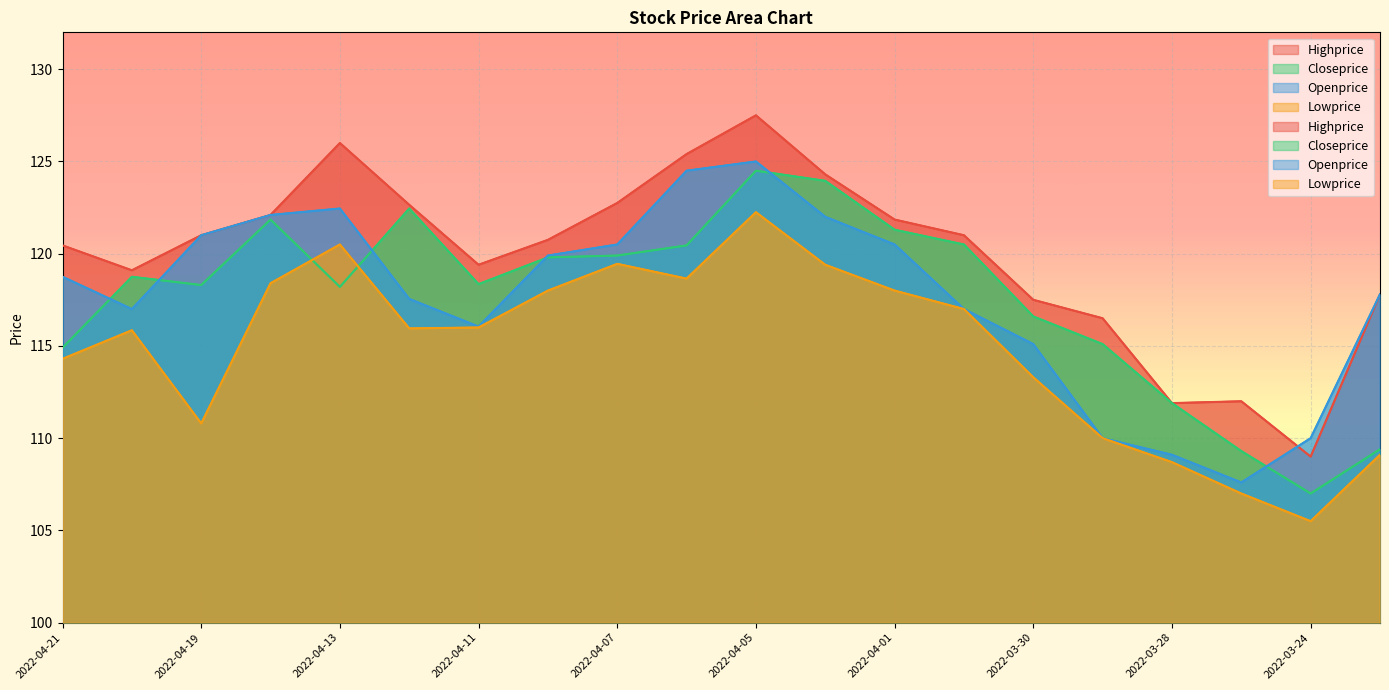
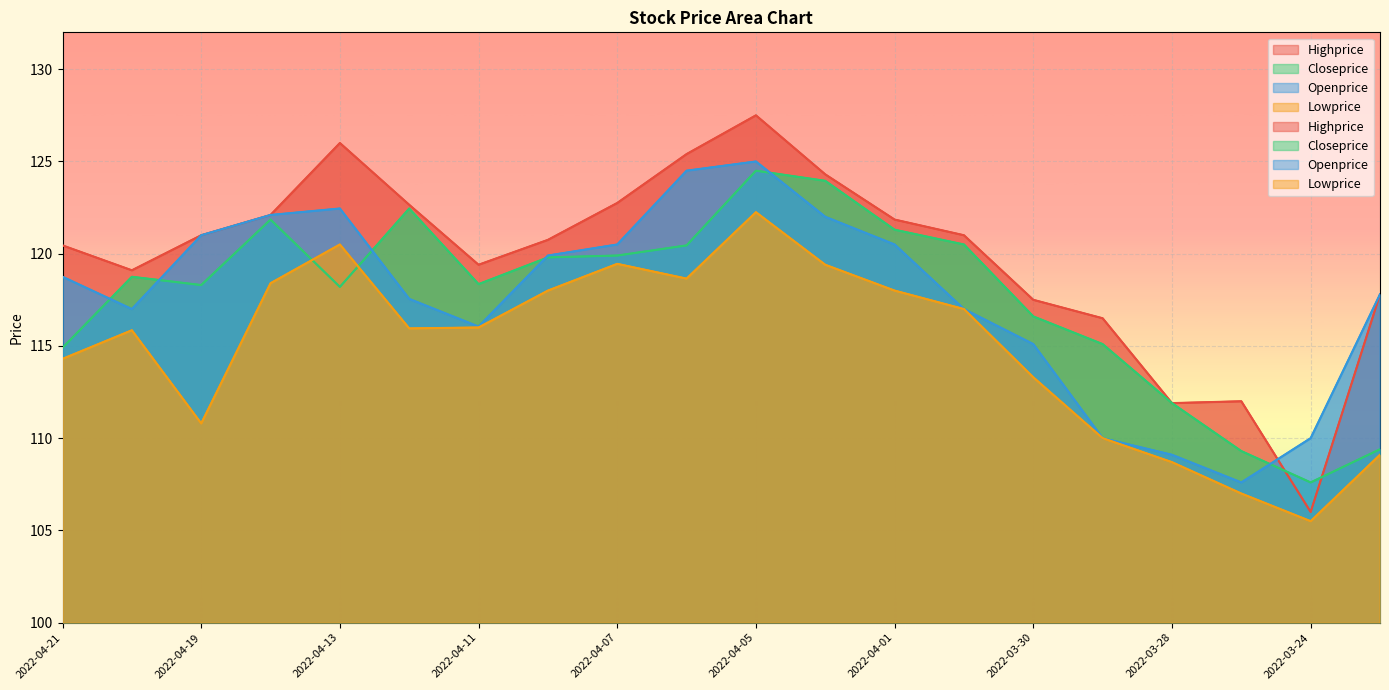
Highprice, 2022-03-24: 109 -> 106
Closeprice, 2022-03-24: 107.0 -> 107.6
